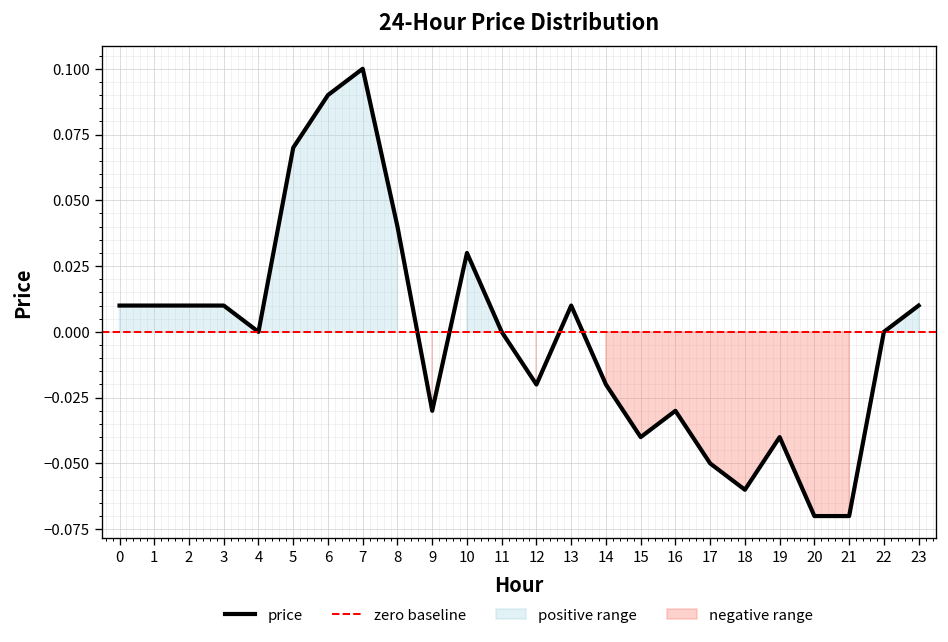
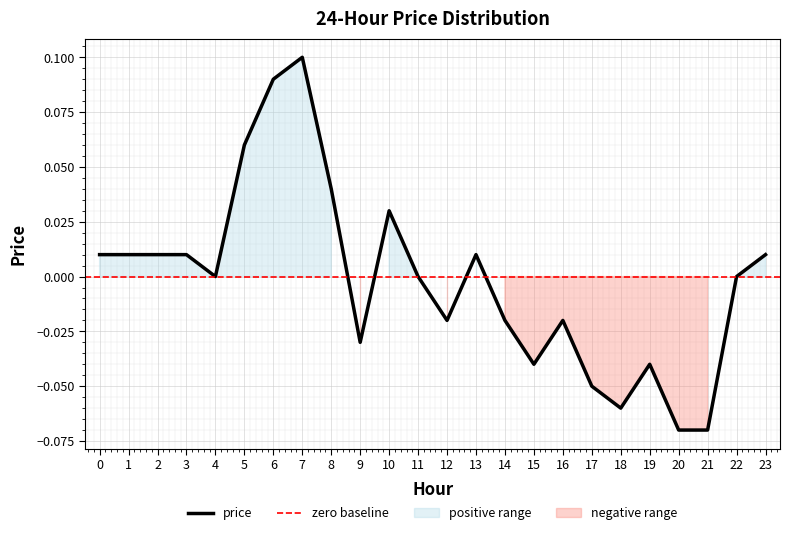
5: 0.07 -> 0.06
16: -0.03 -> -0.02
